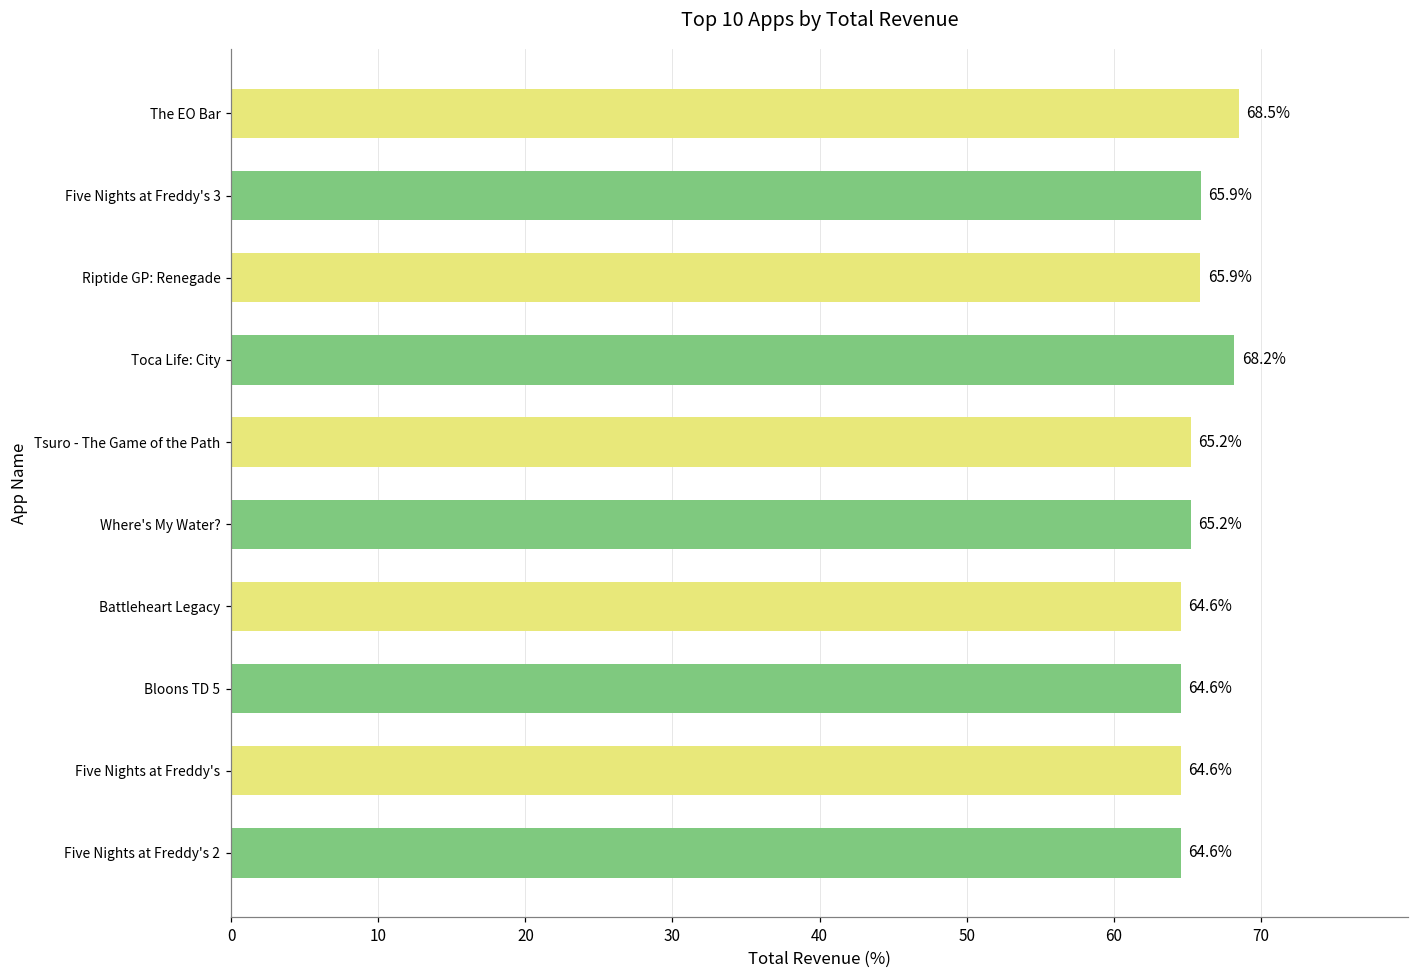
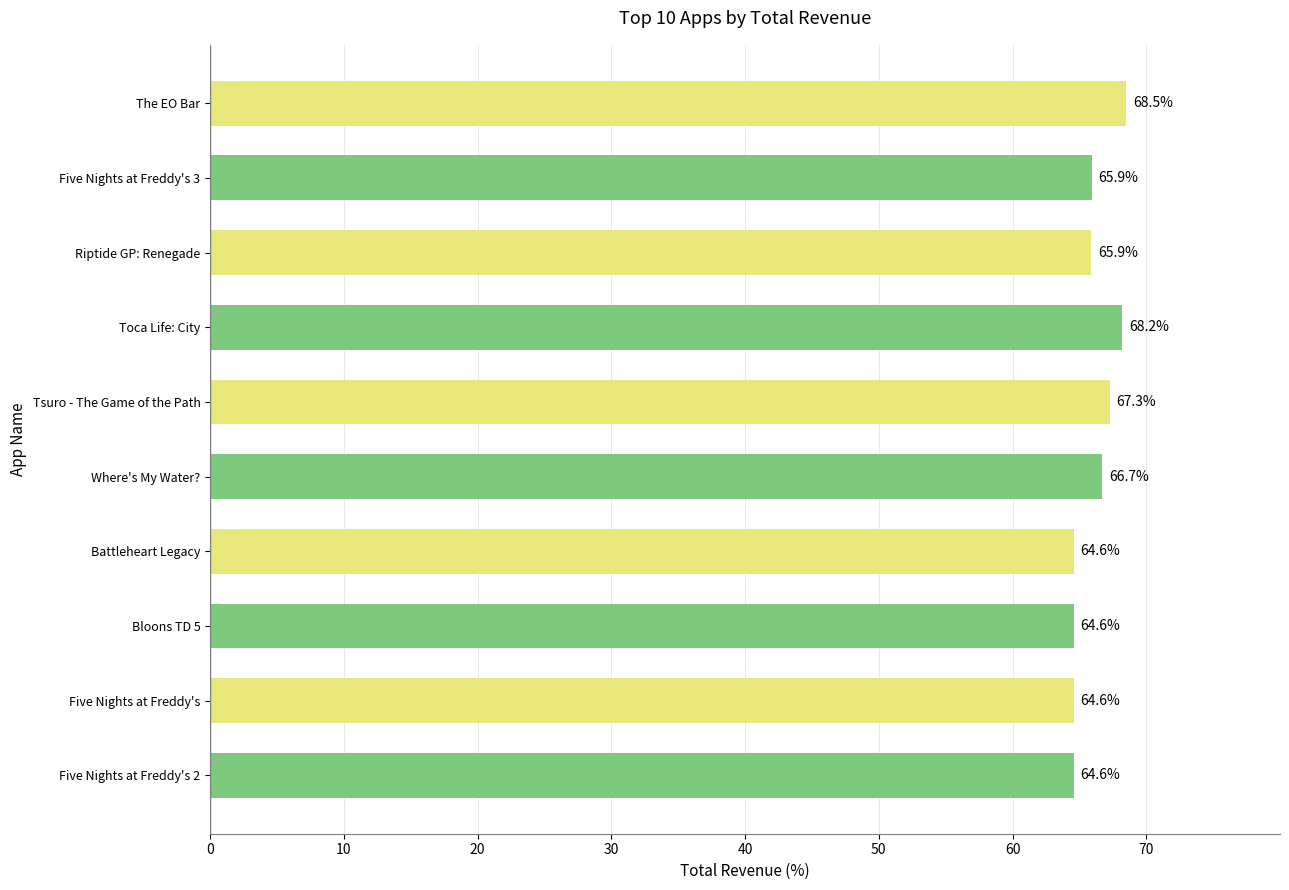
Tsuro - The Game of the Path: 65.2% -> 67.3%
Where's My Water?: 65.2% -> 66.7%
